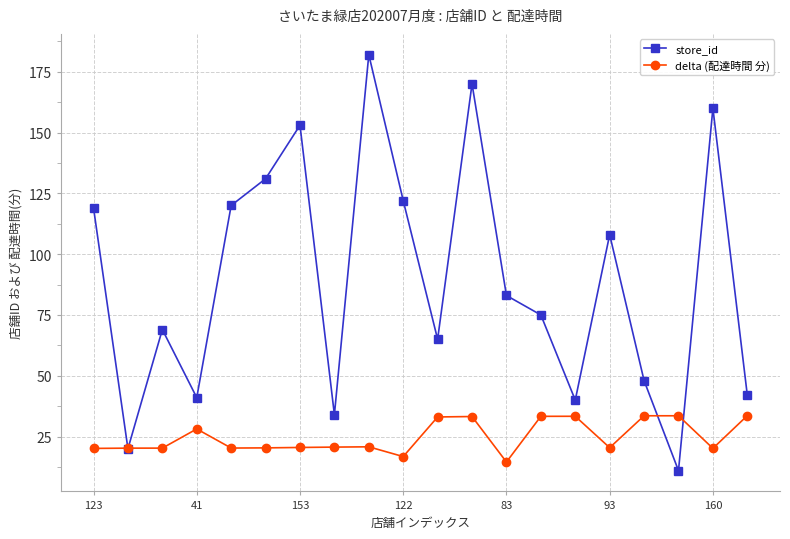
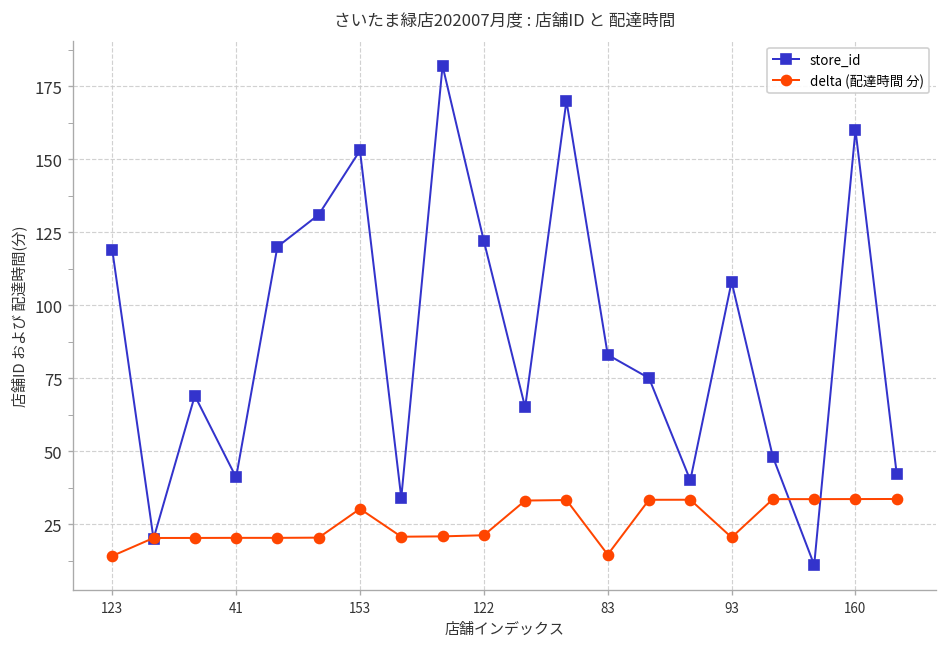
delta (配達時間 分), 123: 20 -> 14
delta (配達時間 分), 41: 28 -> 20
delta (配達時間 分), 153: 21 -> 30
delta (配達時間 分), 122: 17 -> 21
delta (配達時間 分), 160: 20 -> 34
